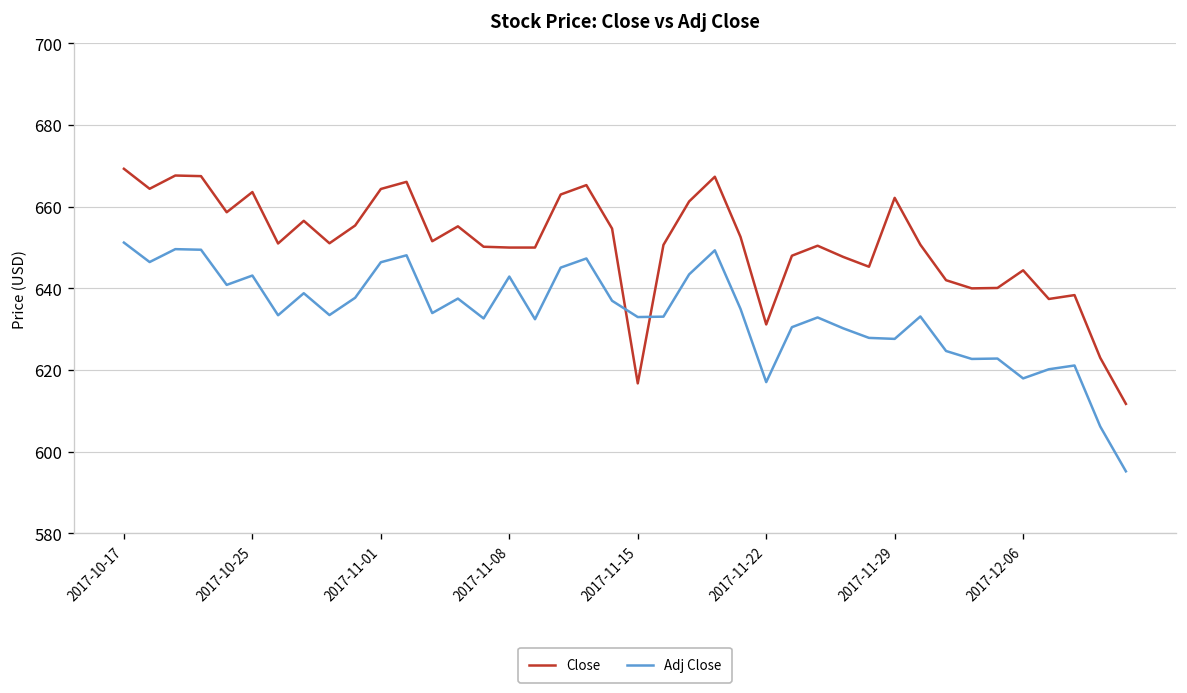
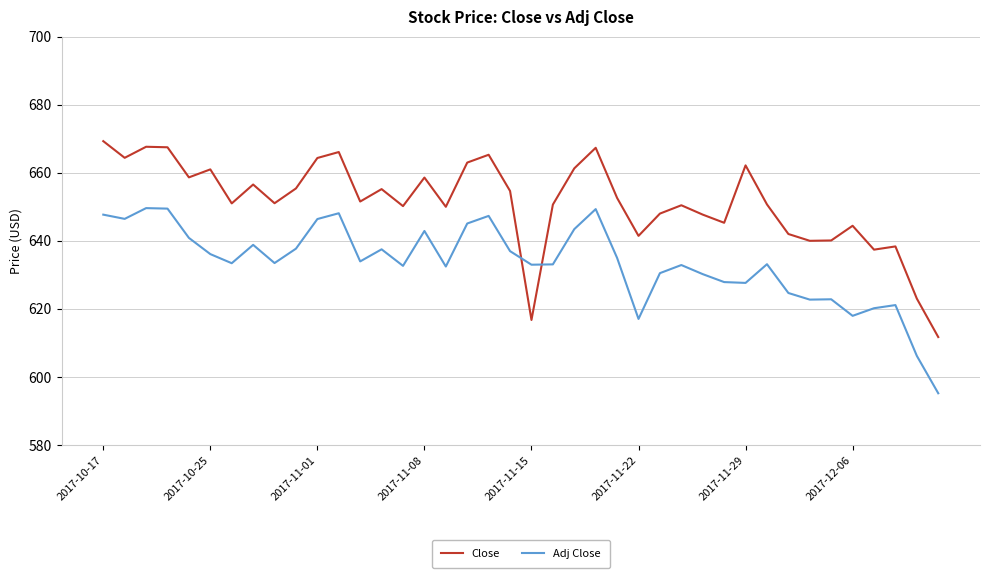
Adj Close, 2017-10-17: 651 -> 648
Close, 2017-10-25: 664 -> 661
Adj Close, 2017-10-25: 643 -> 636
Close, 2017-11-08: 650 -> 659
Close, 2017-11-22: 631 -> 641
